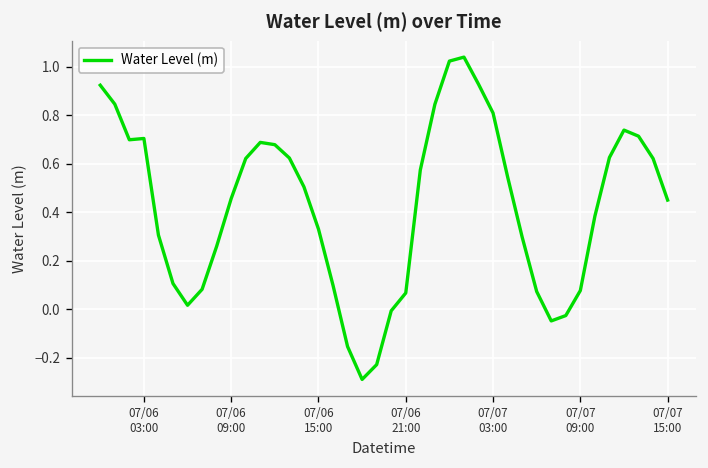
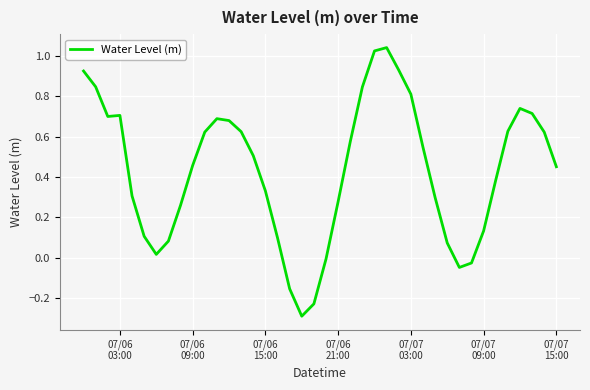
07/06 21:00: 0.07 -> 0.28
07/07 09:00: 0.08 -> 0.13
